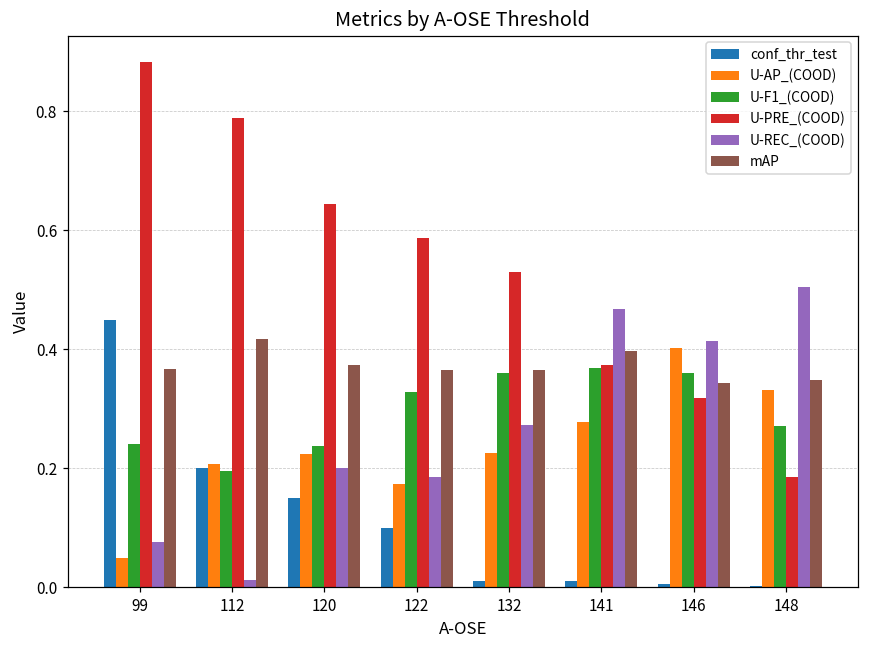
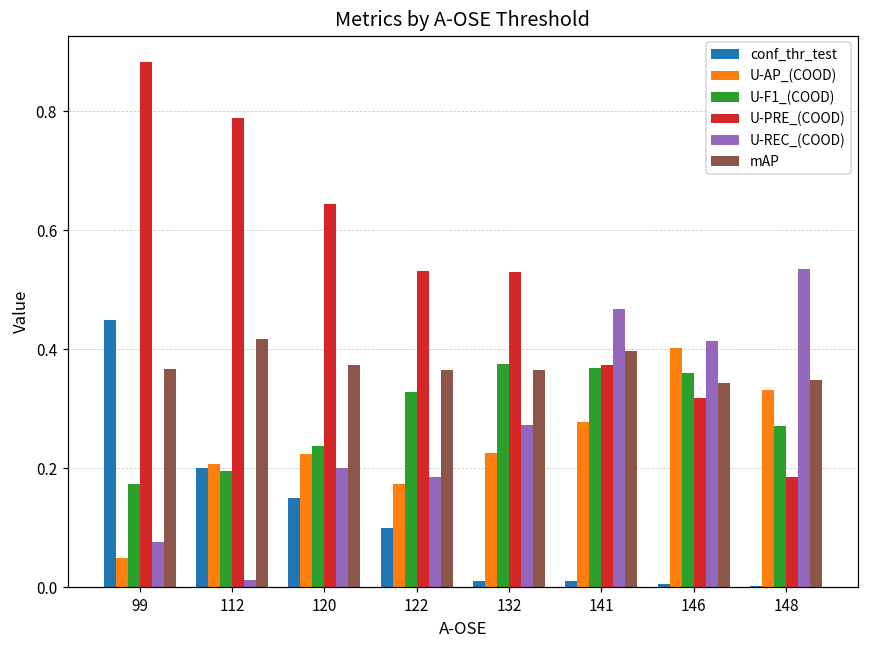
U-F1_(COOD), 99: 0.24 -> 0.17
U-PRE_(COOD), 122: 0.59 -> 0.53
U-F1_(COOD), 132: 0.36 -> 0.38
U-REC_(COOD), 148: 0.50 -> 0.54
